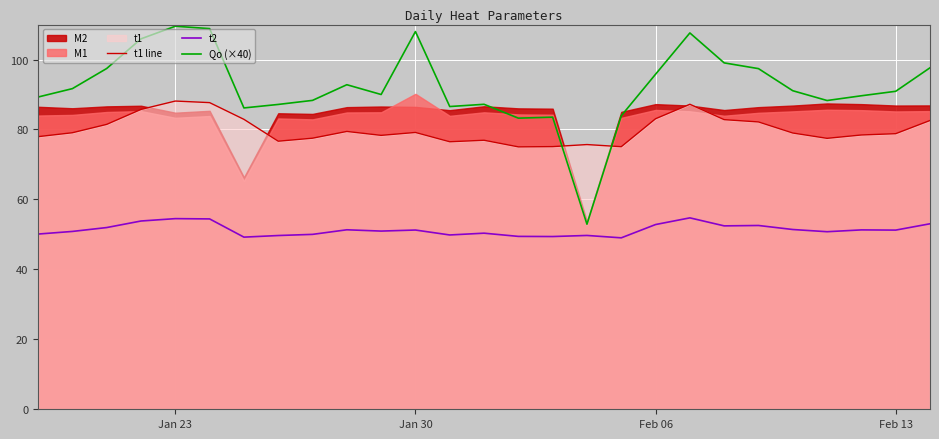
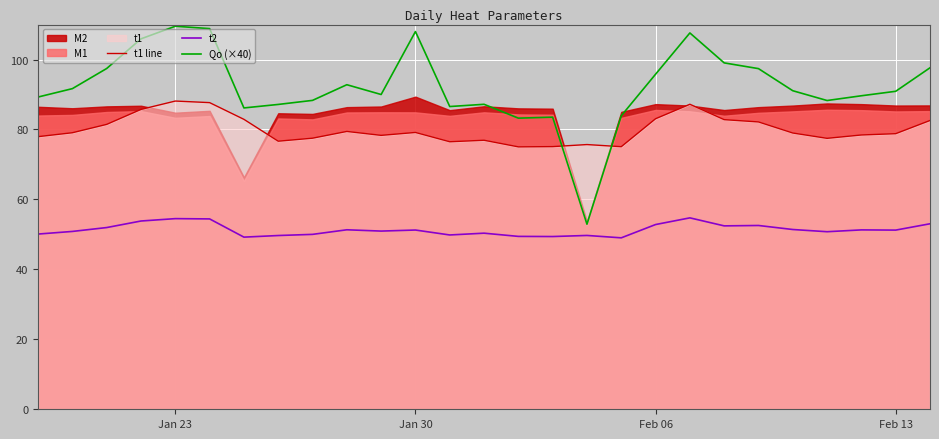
M2, Jan 30: 86 -> 89
M1, Jan 30: 90 -> 85
